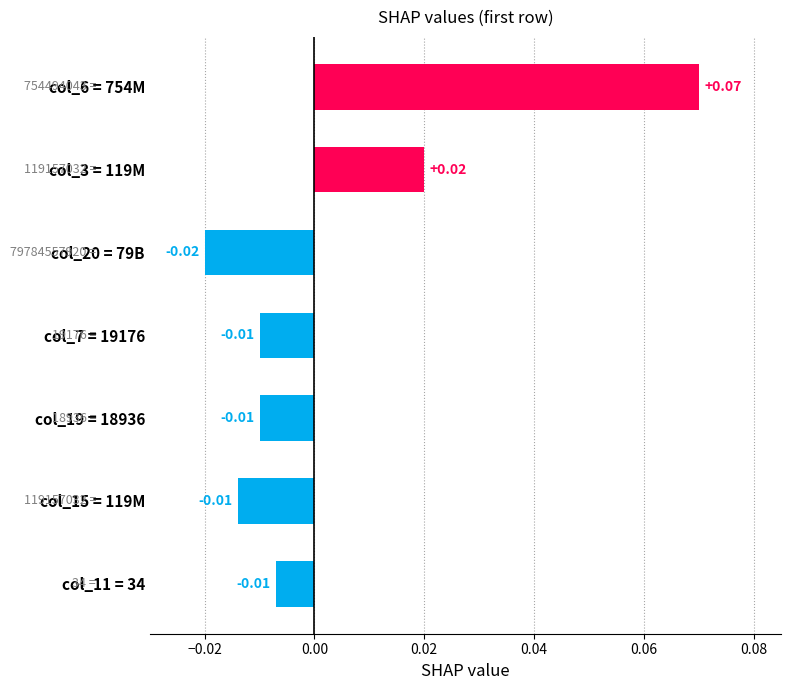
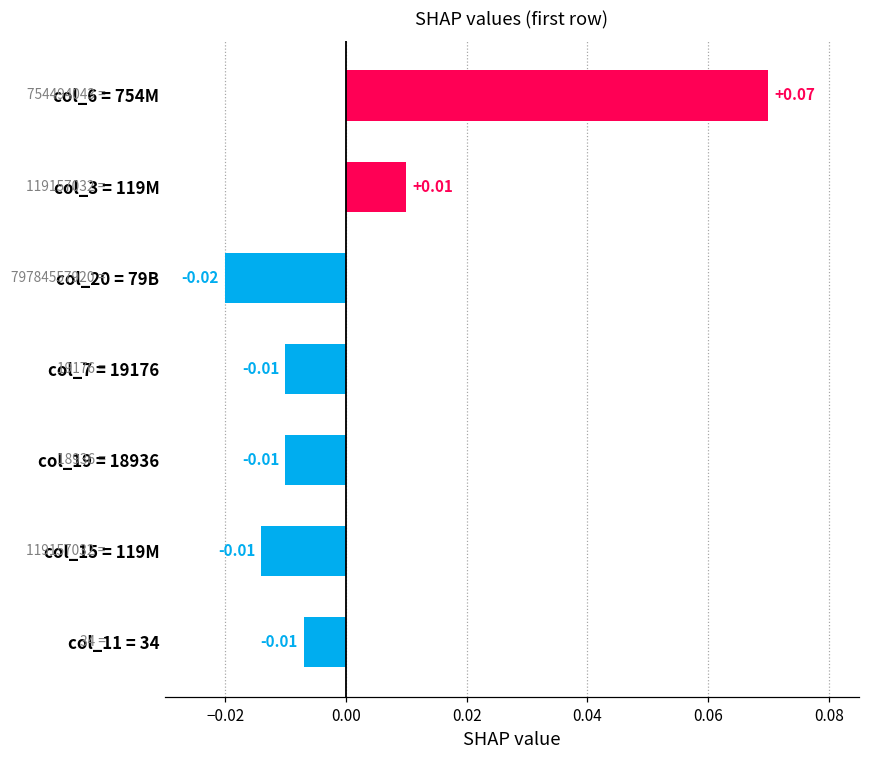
col_3 = 119M: +0.02 -> +0.01
